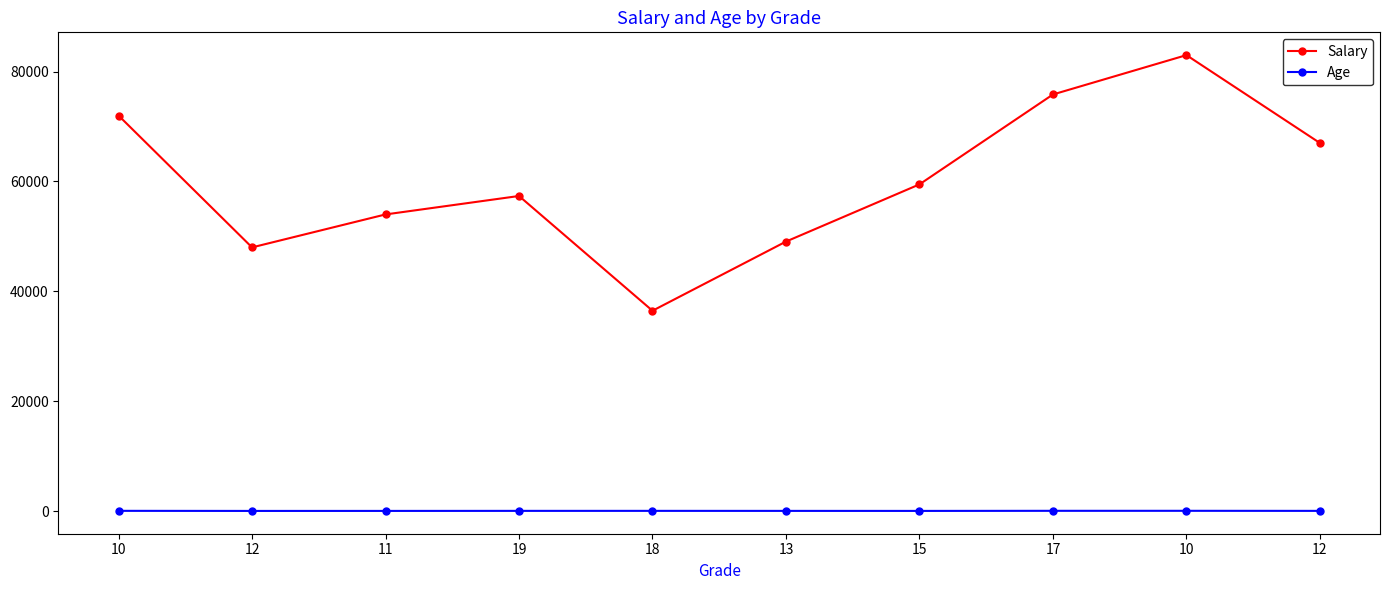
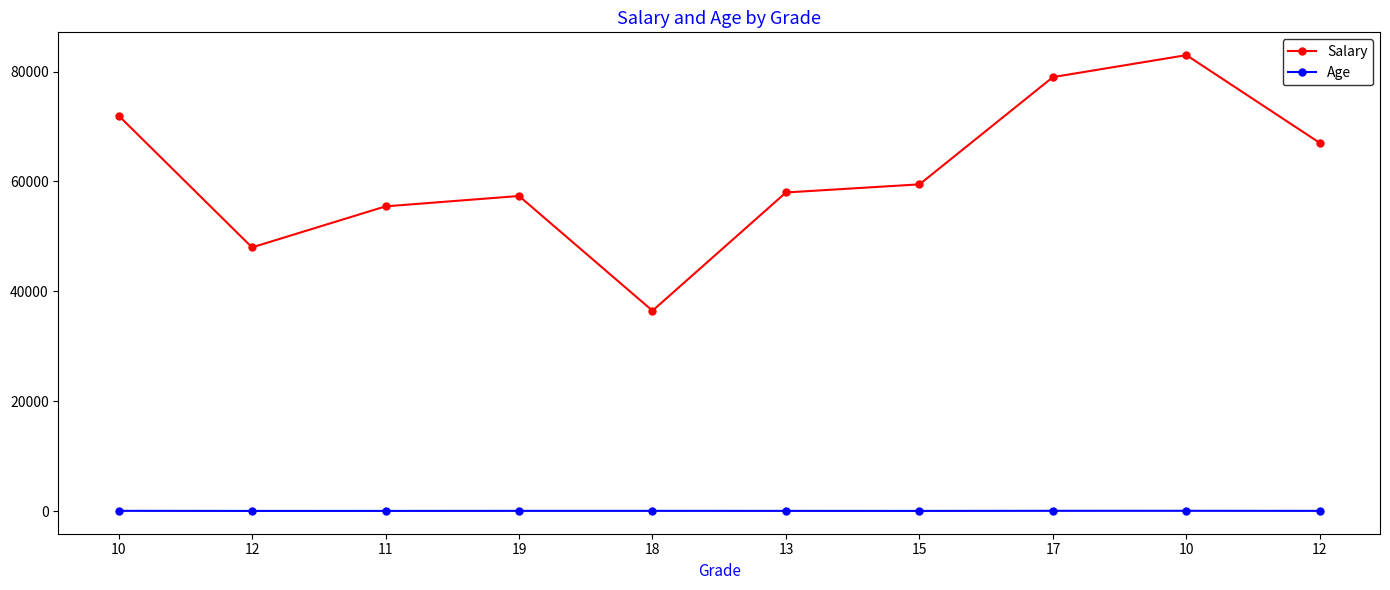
Salary, 11: 54000 -> 55000
Salary, 13: 49000 -> 58000
Salary, 17: 76000 -> 79000
